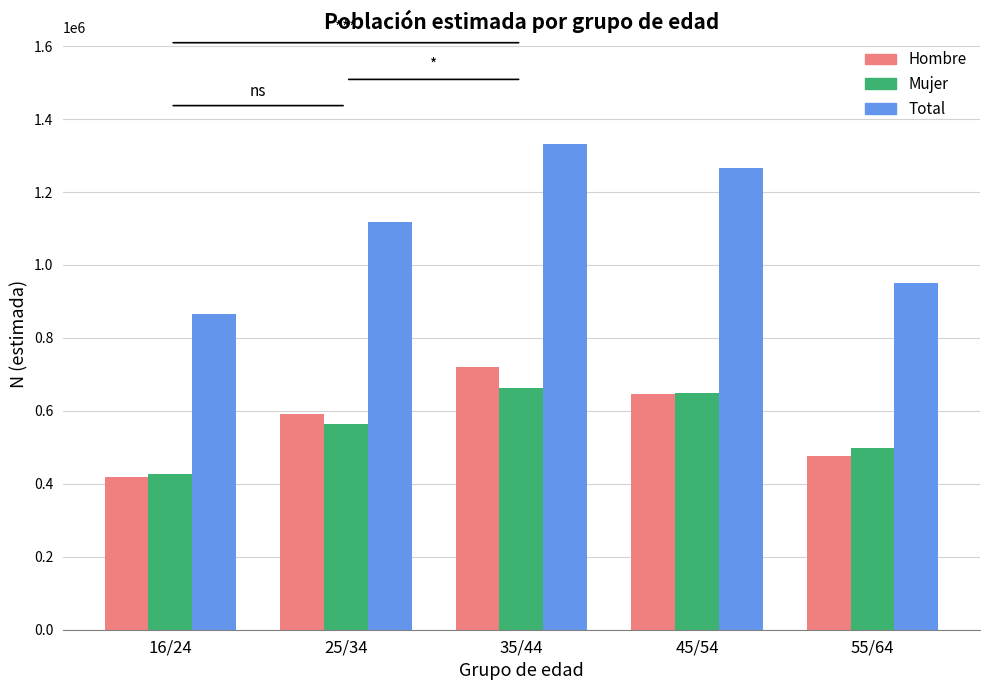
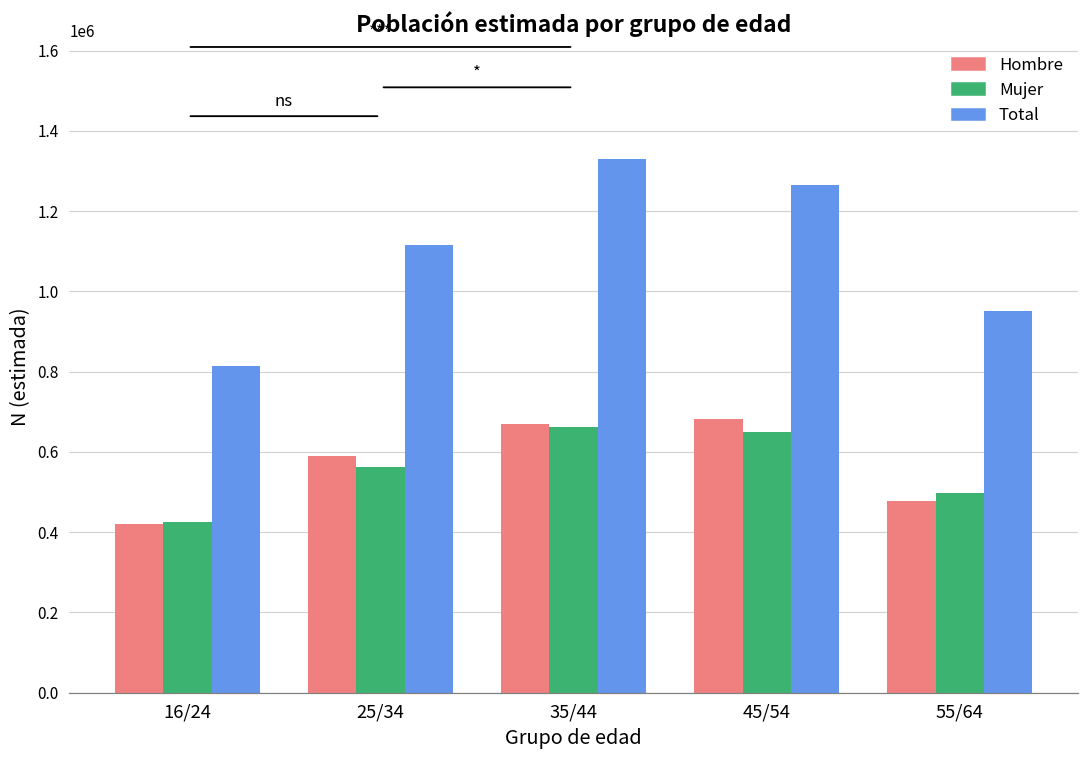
Total, 16/24: 870000 -> 820000
Hombre, 35/44: 720000 -> 670000
Hombre, 45/54: 650000 -> 680000
